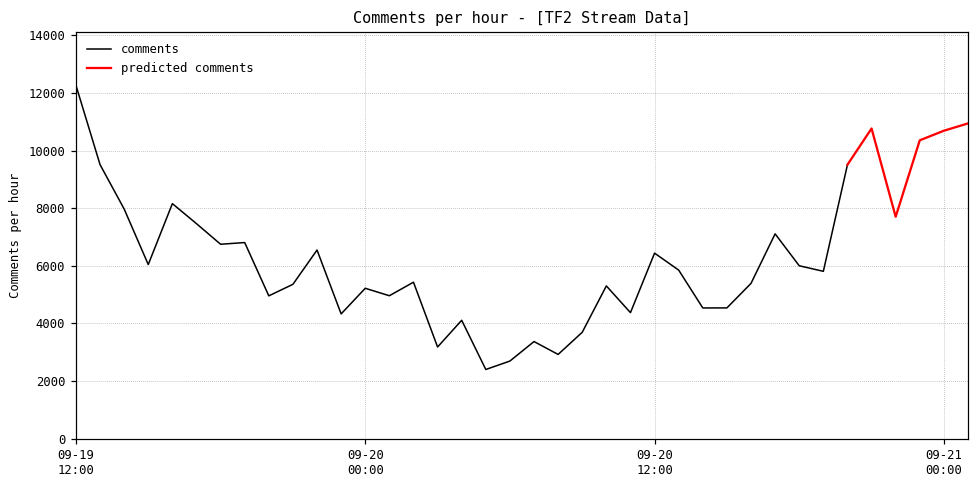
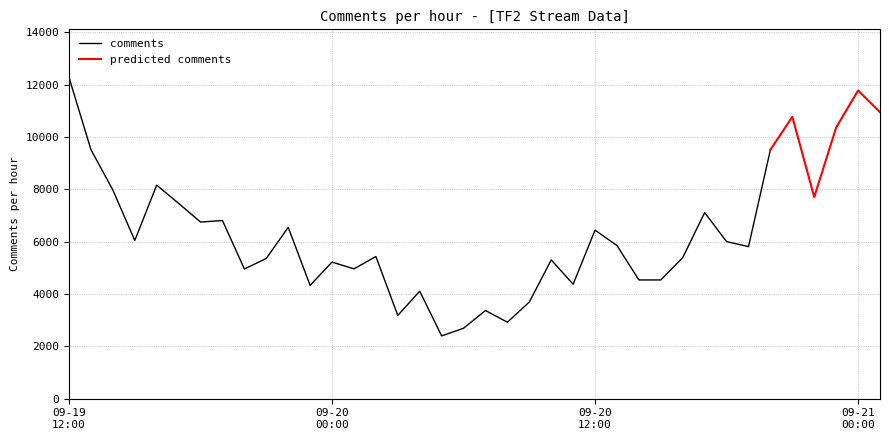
predicted comments, 09-21 00:00: 10700 -> 11800
